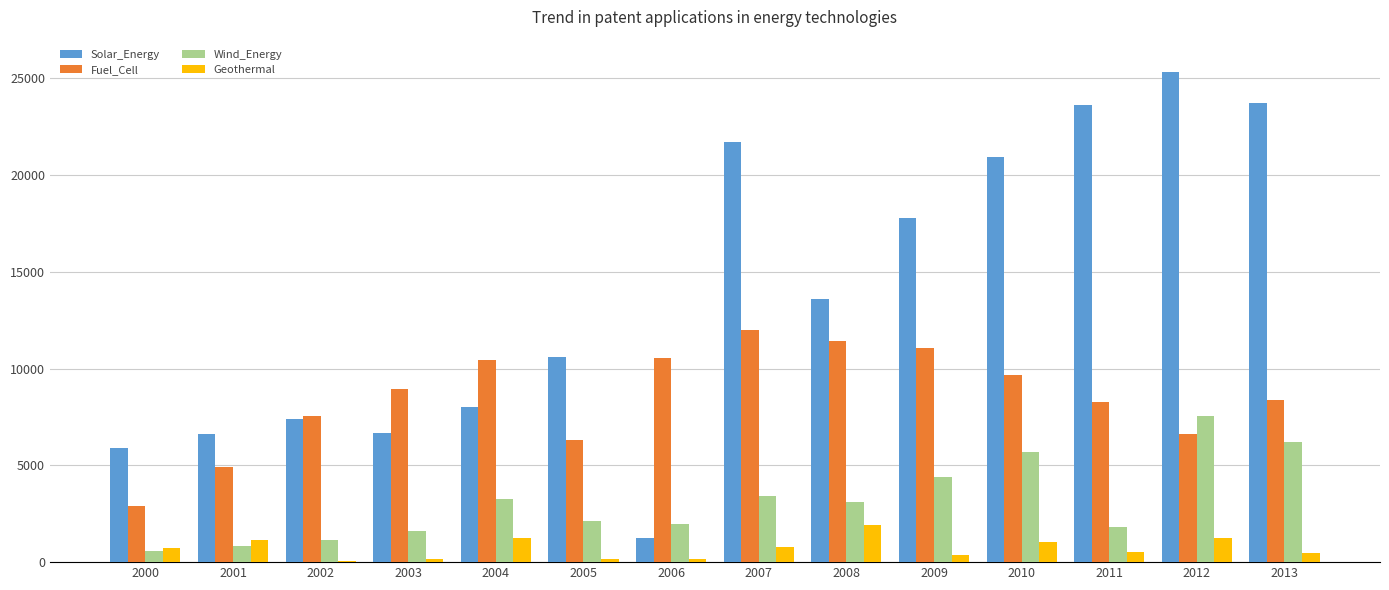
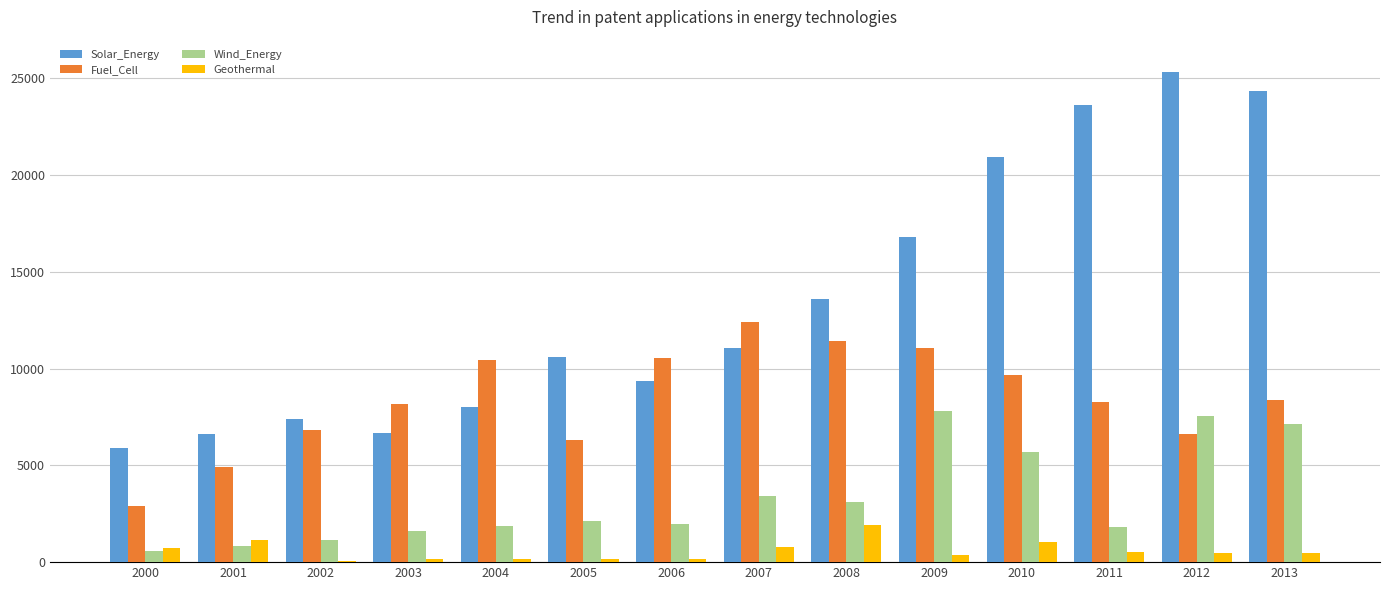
Fuel_Cell, 2002: 7600 -> 6800
Fuel_Cell, 2003: 8900 -> 8200
Wind_Energy, 2004: 3300 -> 1800
Geothermal, 2004: 1200 -> 100
Solar_Energy, 2006: 1300 -> 9400
Solar_Energy, 2007: 21700 -> 11100
Fuel_Cell, 2007: 12000 -> 12400
Solar_Energy, 2009: 17800 -> 16800
Wind_Energy, 2009: 4400 -> 7800
Geothermal, 2012: 1200 -> 500
Solar_Energy, 2013: 23700 -> 24400
Wind_Energy, 2013: 6200 -> 7200
